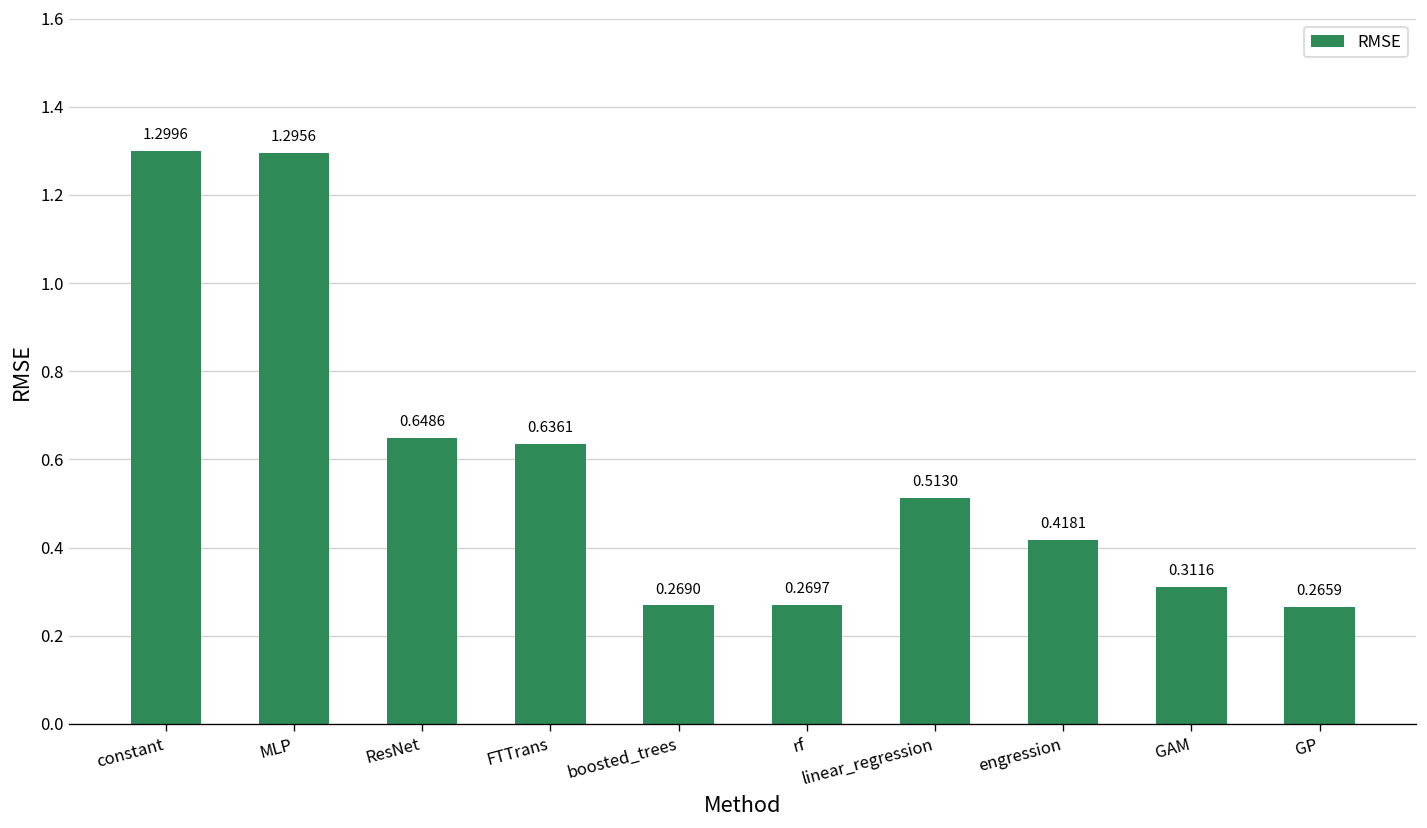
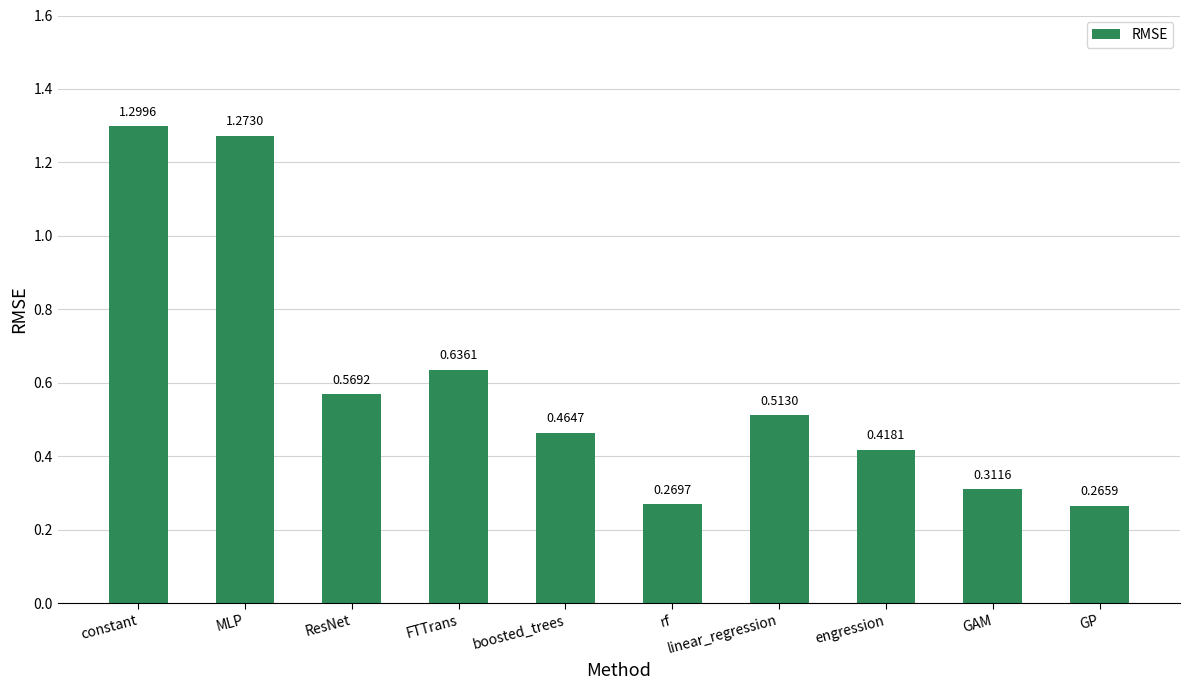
MLP: 1.2956 -> 1.2730
ResNet: 0.6486 -> 0.5692
boosted_trees: 0.2690 -> 0.4647
